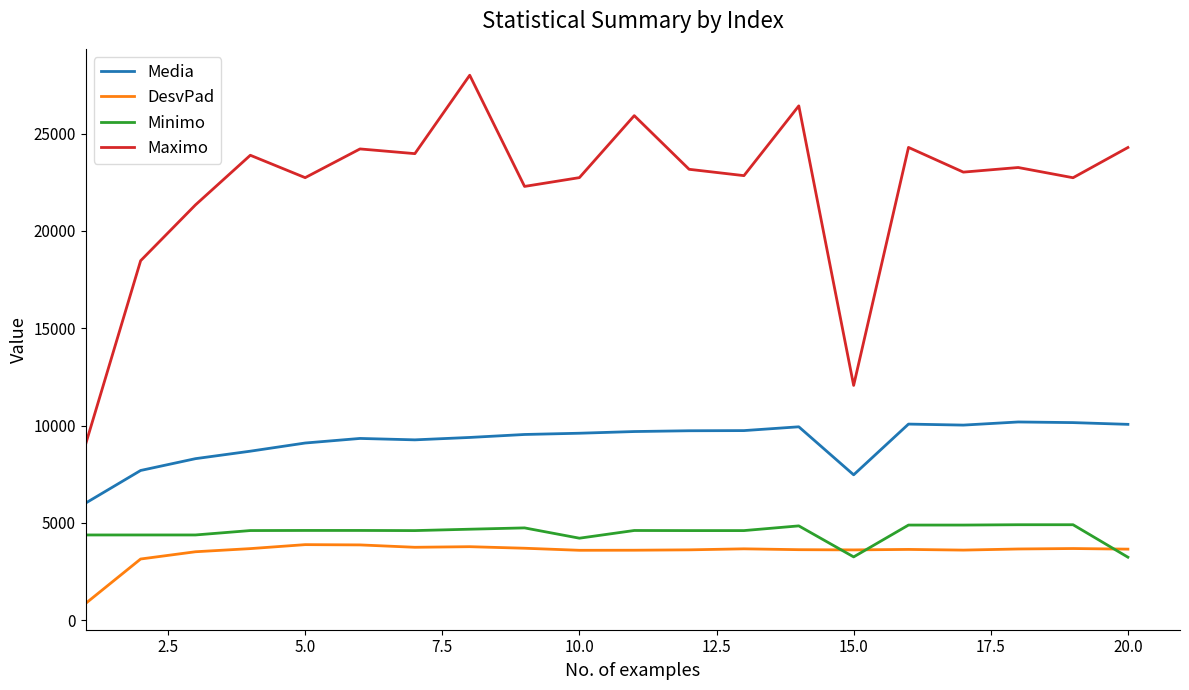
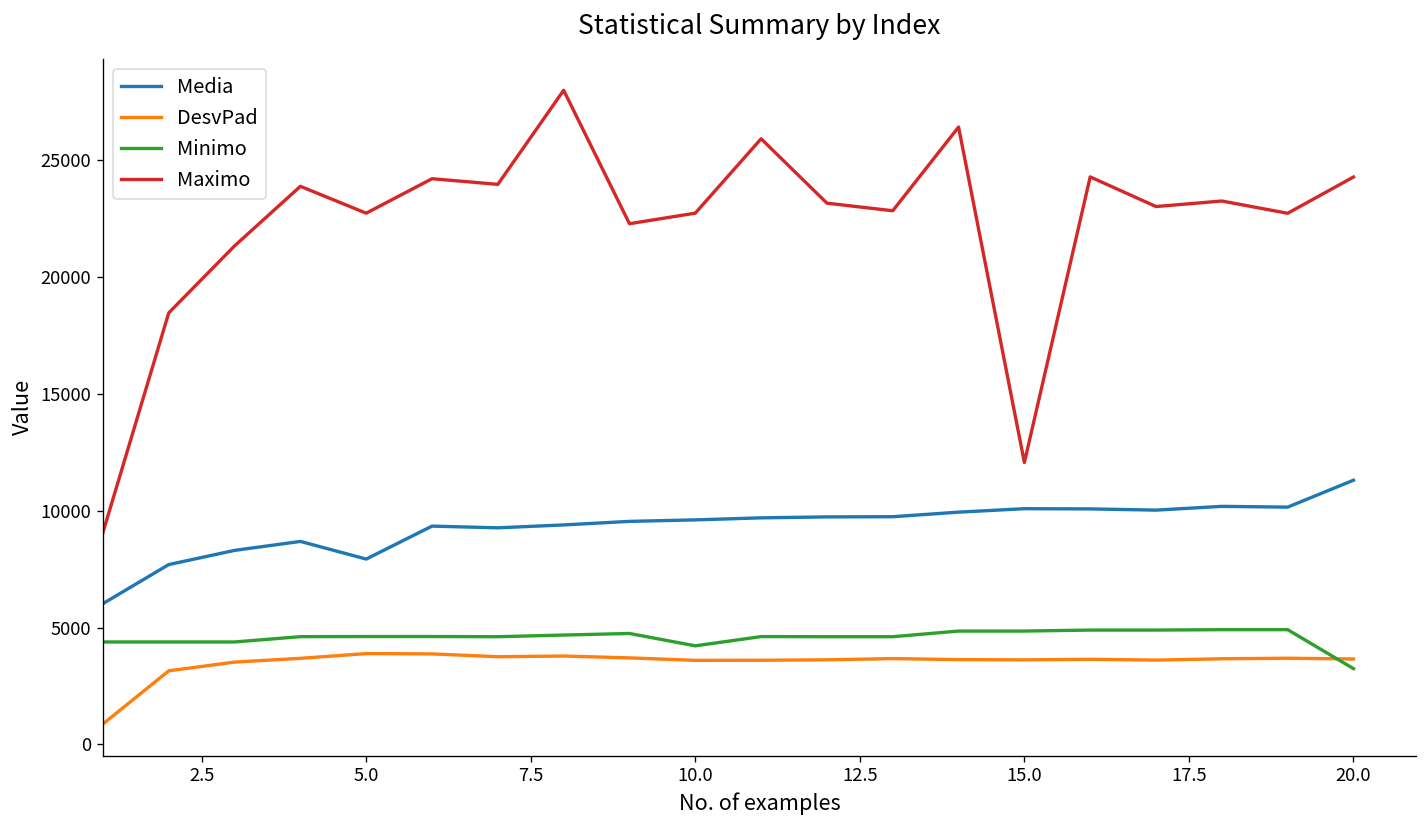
Media, 5.0: 9100 -> 7900
Media, 15.0: 7500 -> 10100
Minimo, 15.0: 3300 -> 4800
Media, 20.0: 10100 -> 11300
